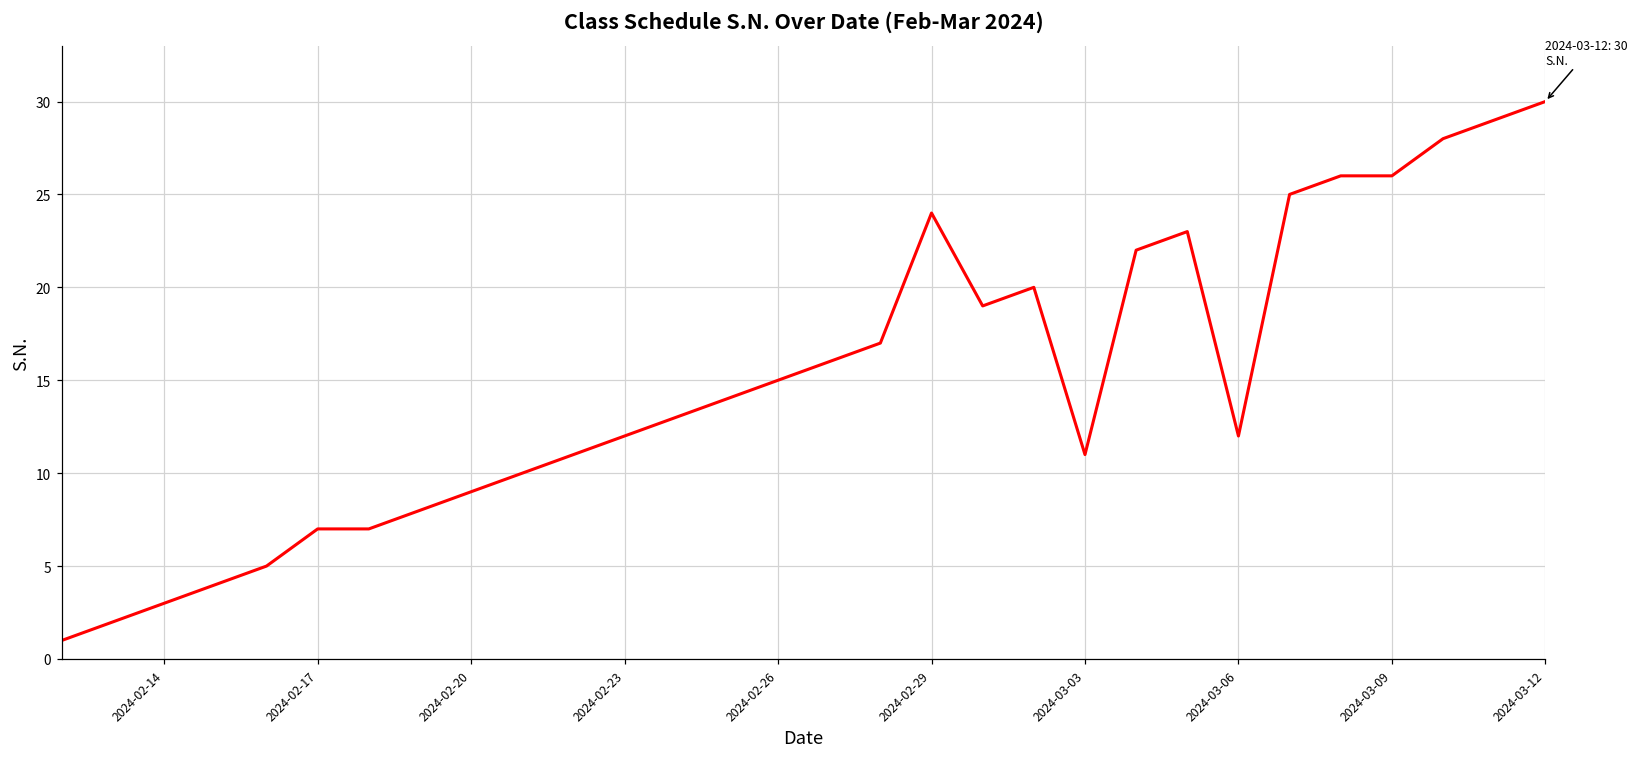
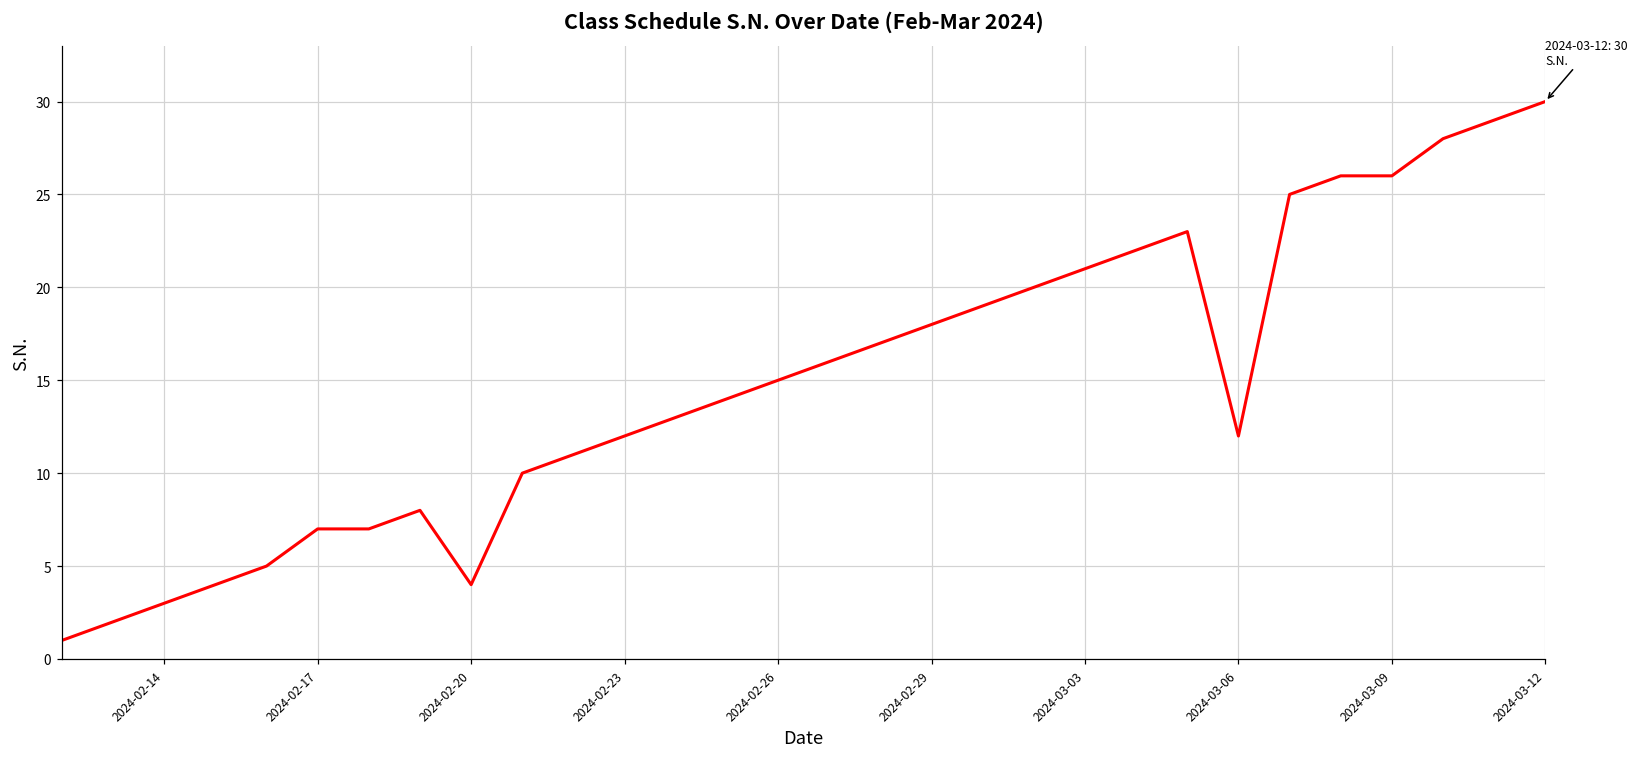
2024-02-20: 9 -> 4
2024-02-29: 24 -> 18
2024-03-03: 11 -> 21
